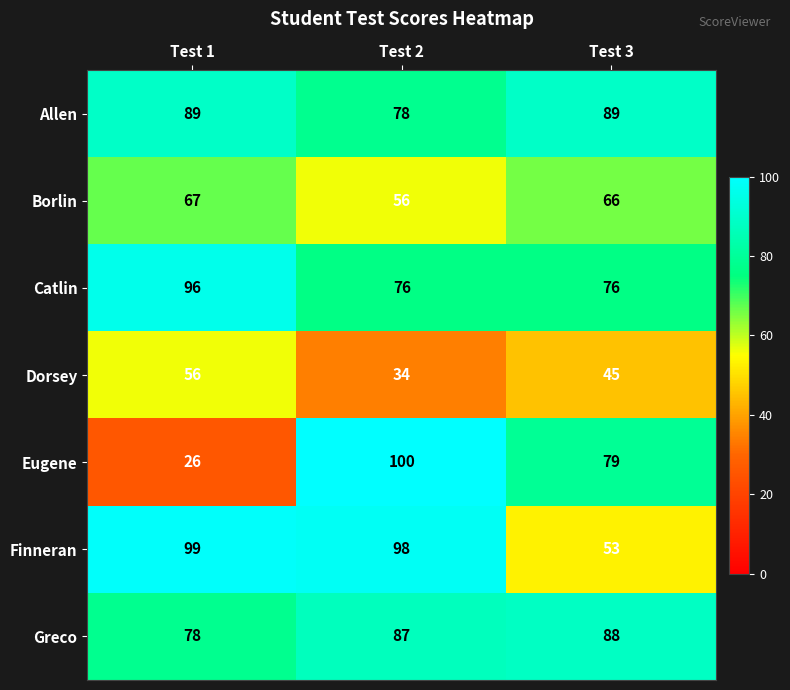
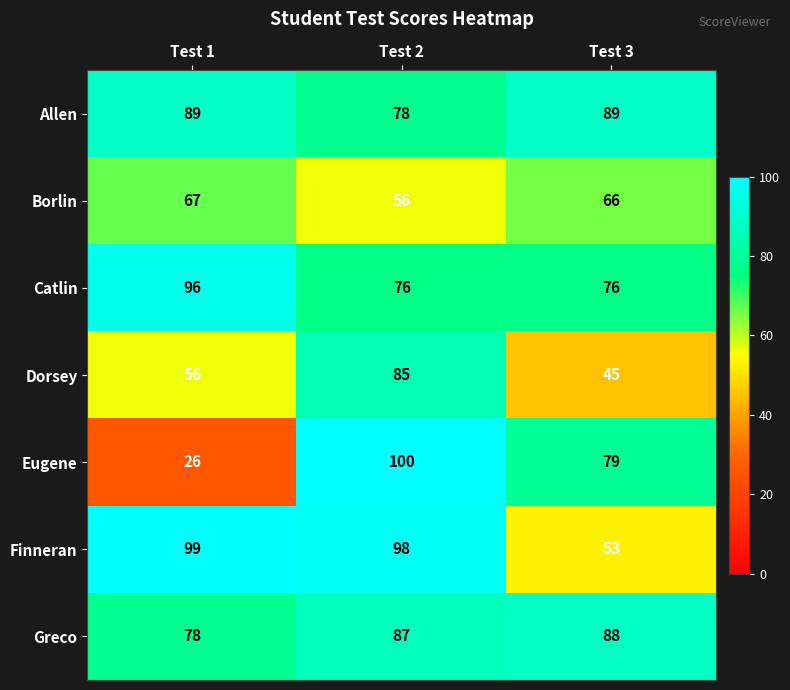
Dorsey, Test 2: 34 -> 85
